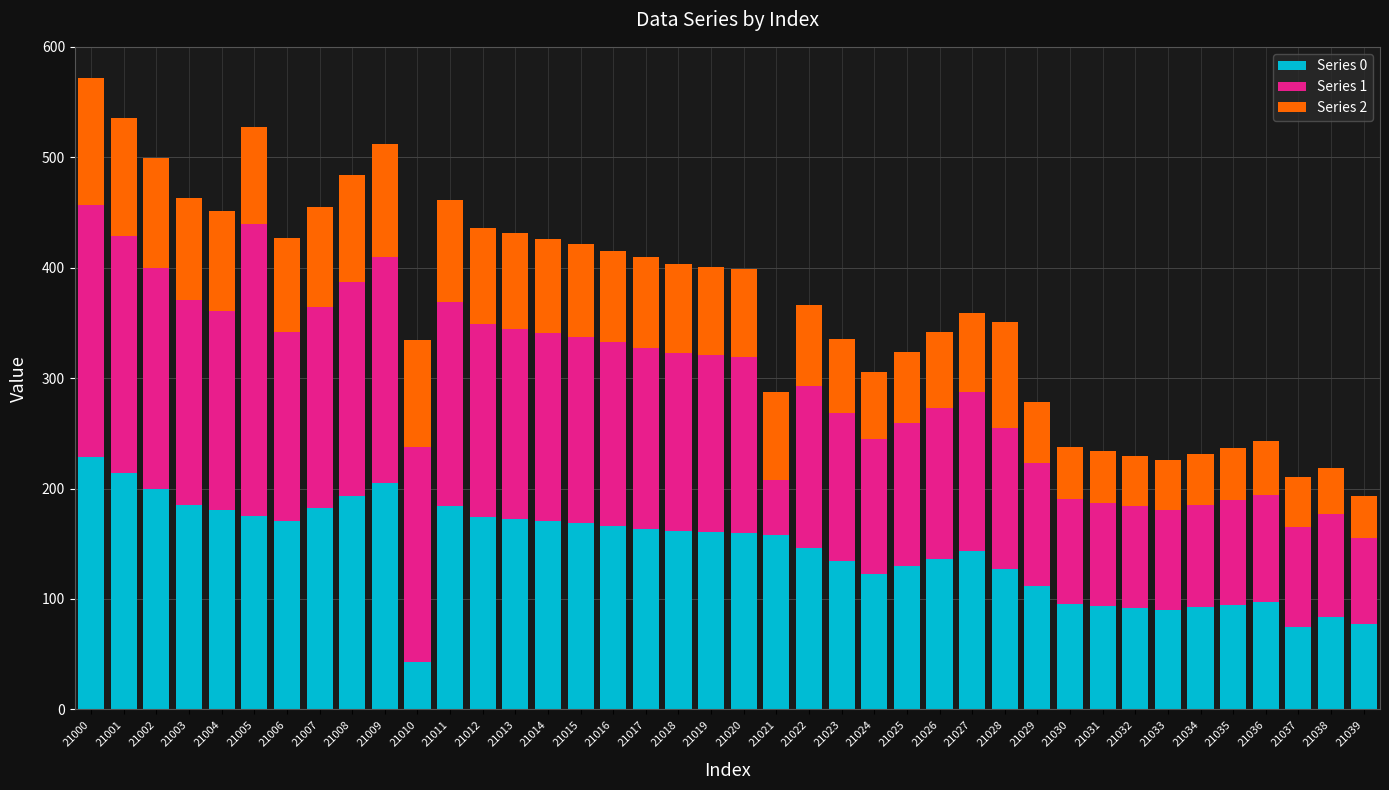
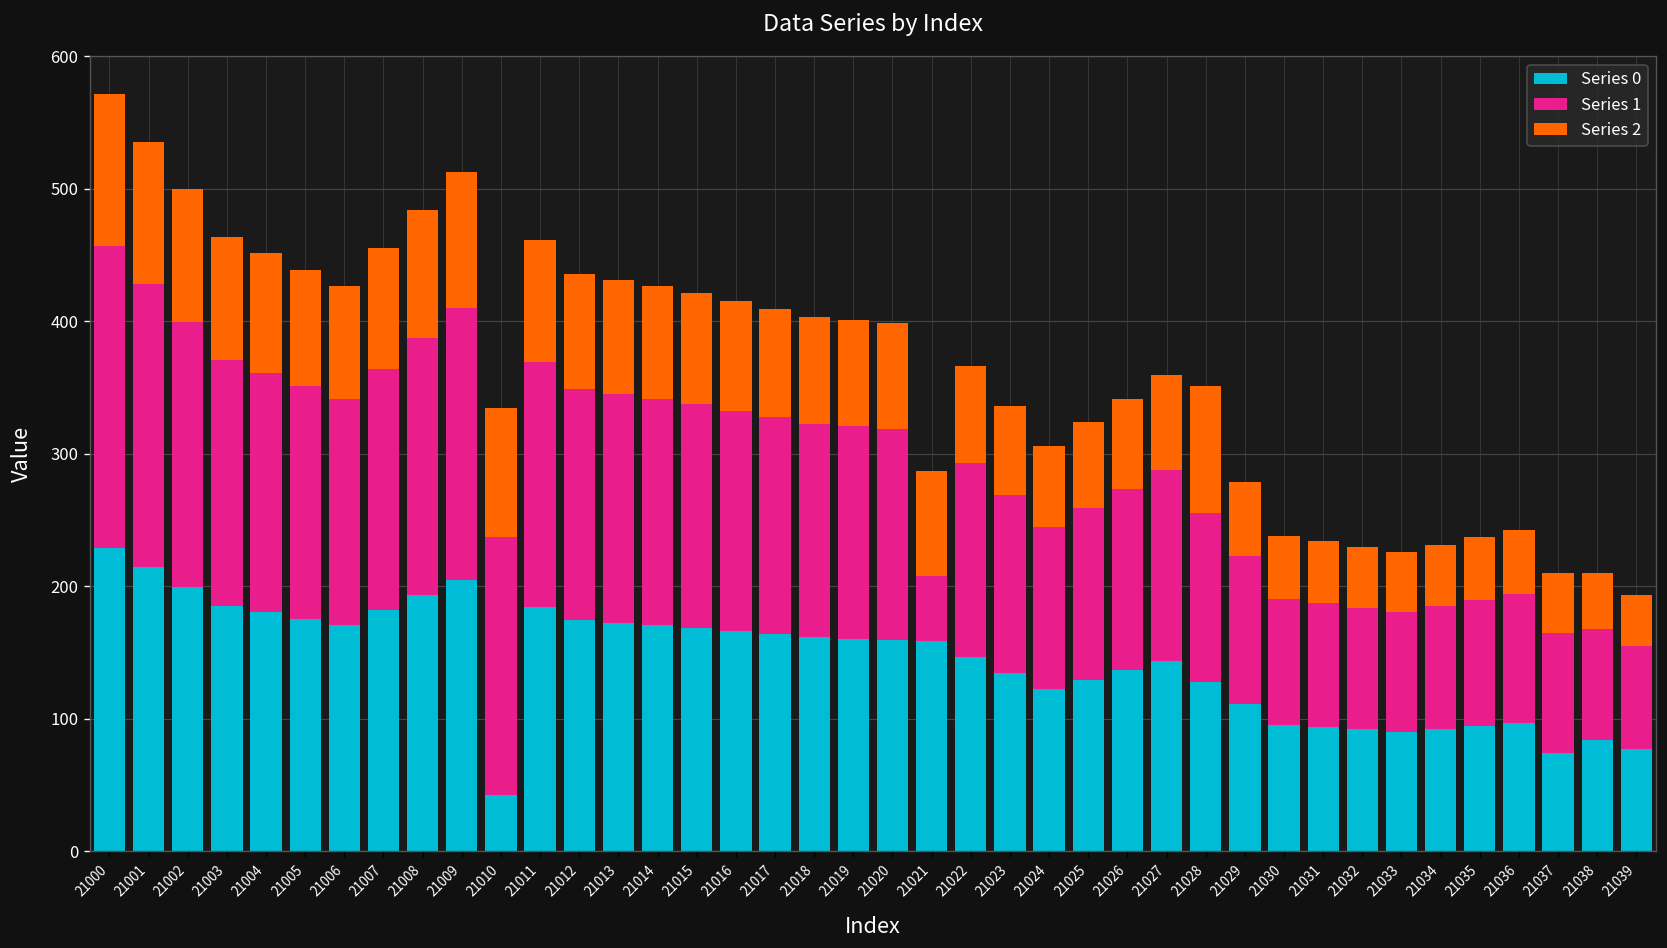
Series 1, 21005: 264 -> 176
Series 1, 21038: 93 -> 84
